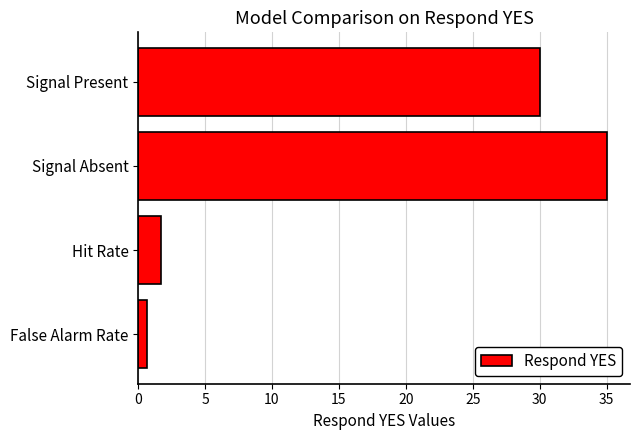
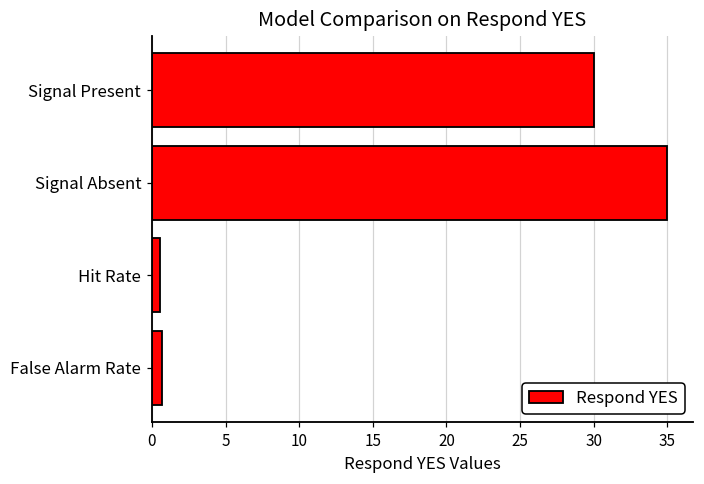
Hit Rate: 1.7 -> 0.5
